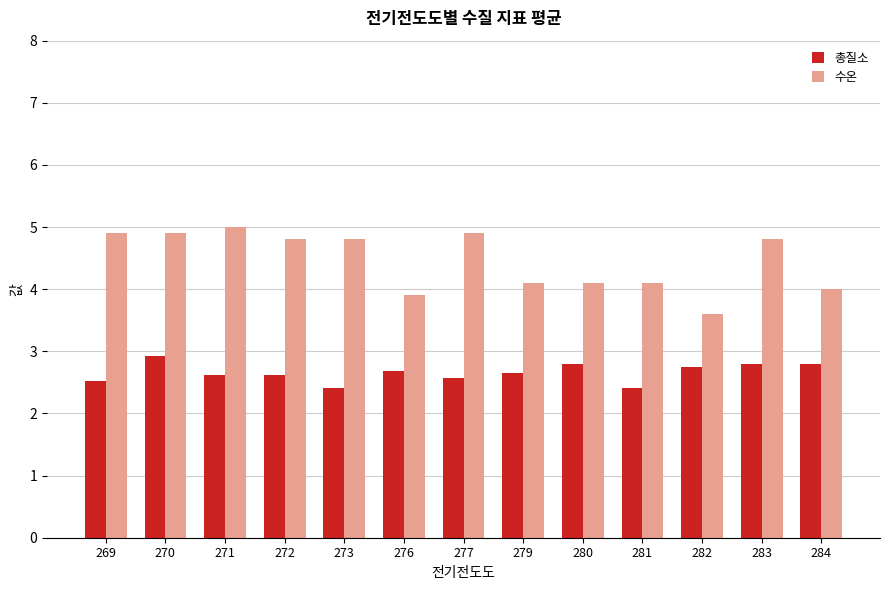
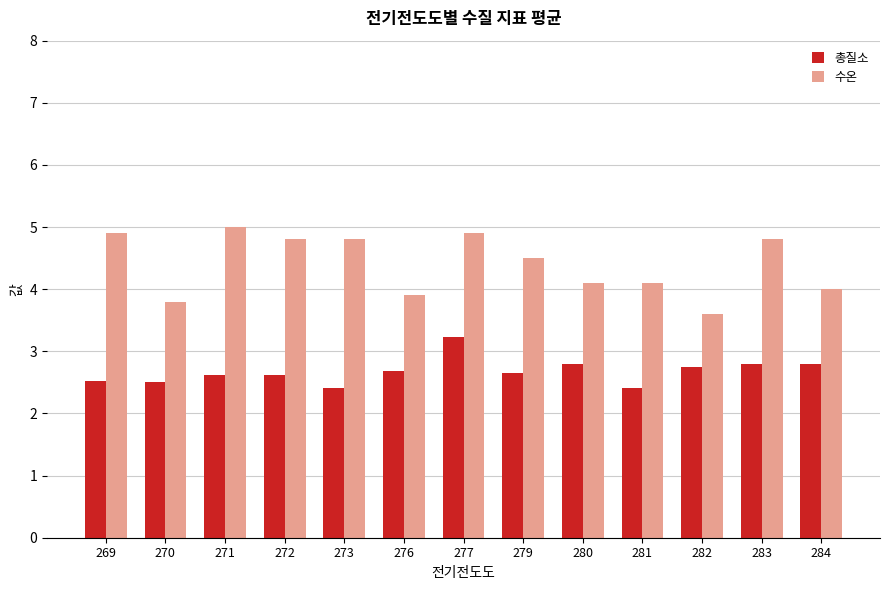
총질소, 270: 2.9 -> 2.5
수온, 270: 4.9 -> 3.8
총질소, 277: 2.6 -> 3.2
수온, 279: 4.1 -> 4.5
